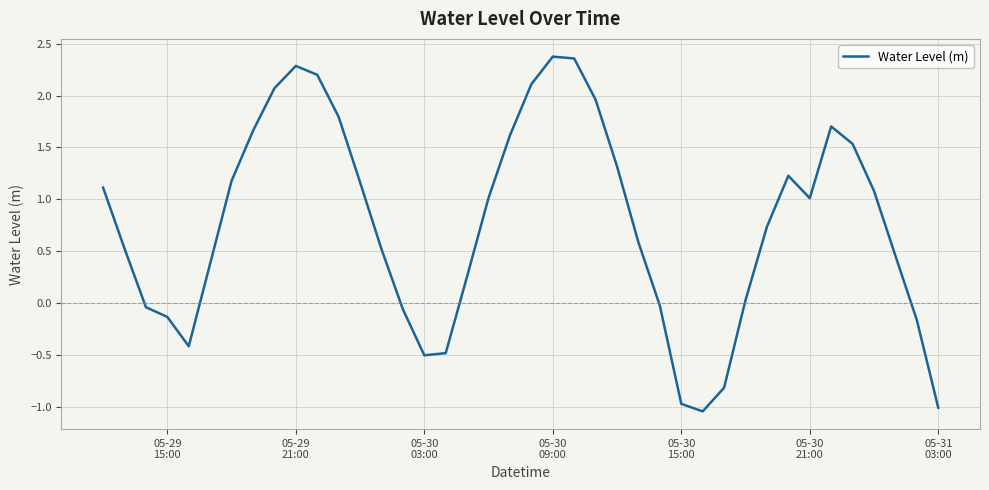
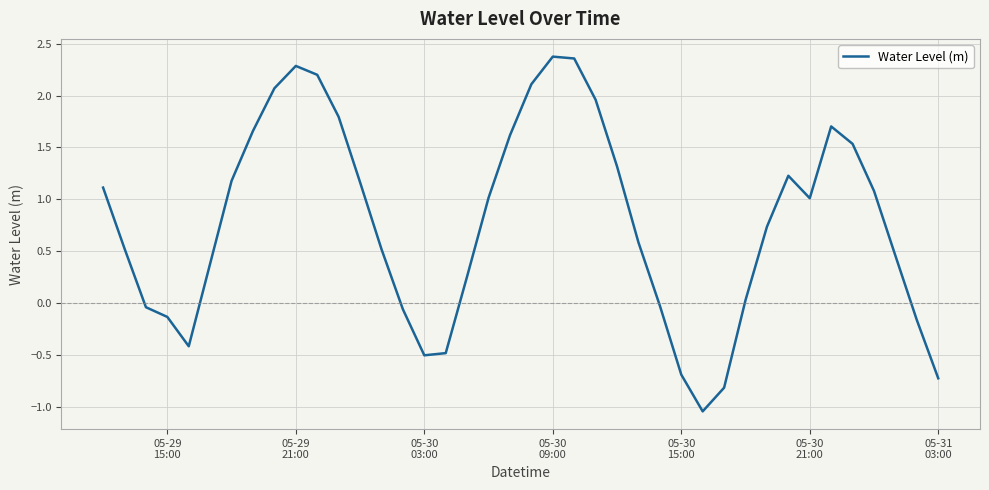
05-30 15:00: -0.97 -> -0.69
05-31 03:00: -1.01 -> -0.72
